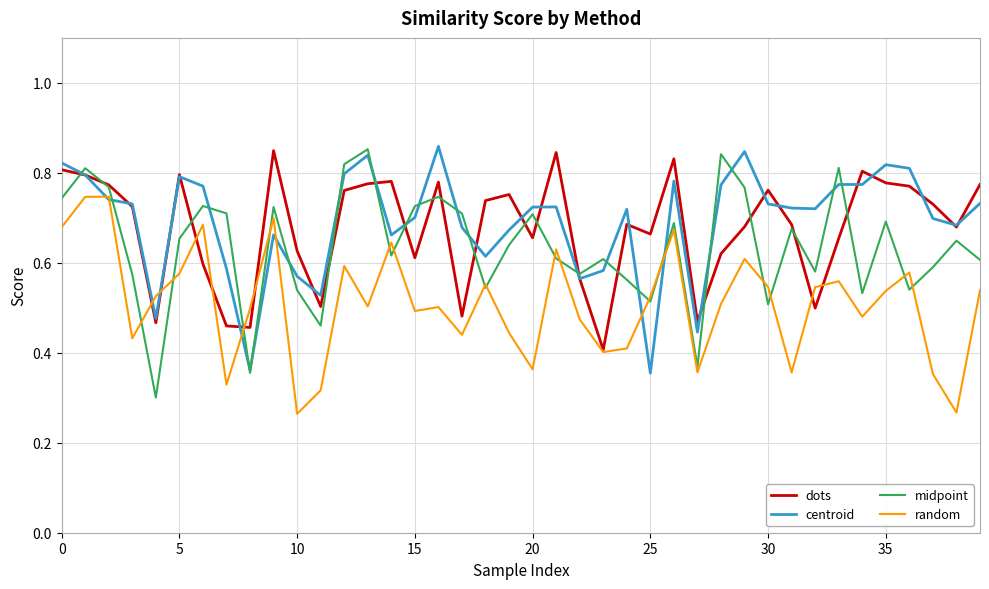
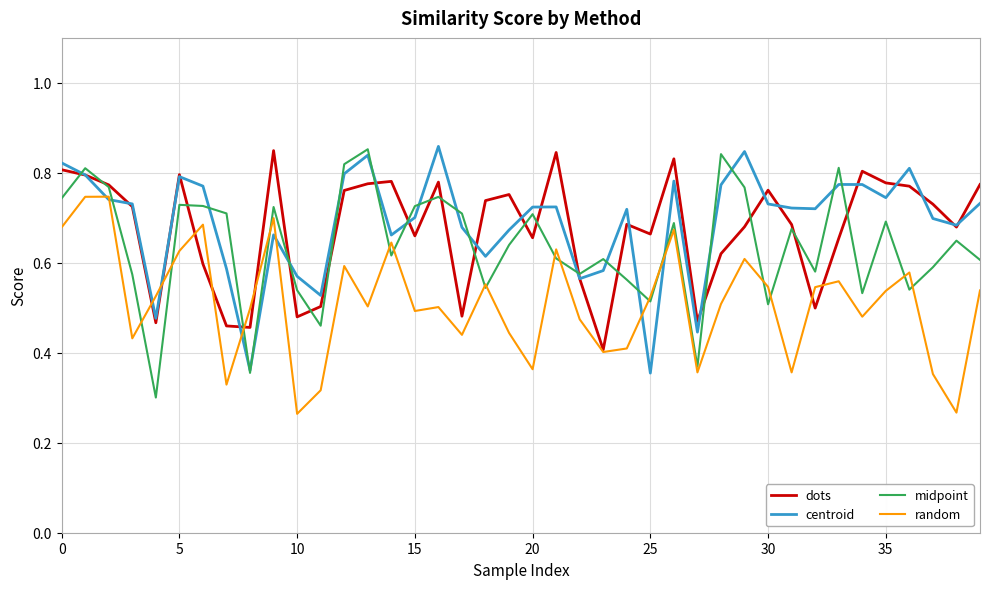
midpoint, 5: 0.65 -> 0.73
random, 5: 0.58 -> 0.63
dots, 10: 0.63 -> 0.48
dots, 15: 0.61 -> 0.66
centroid, 35: 0.82 -> 0.74
